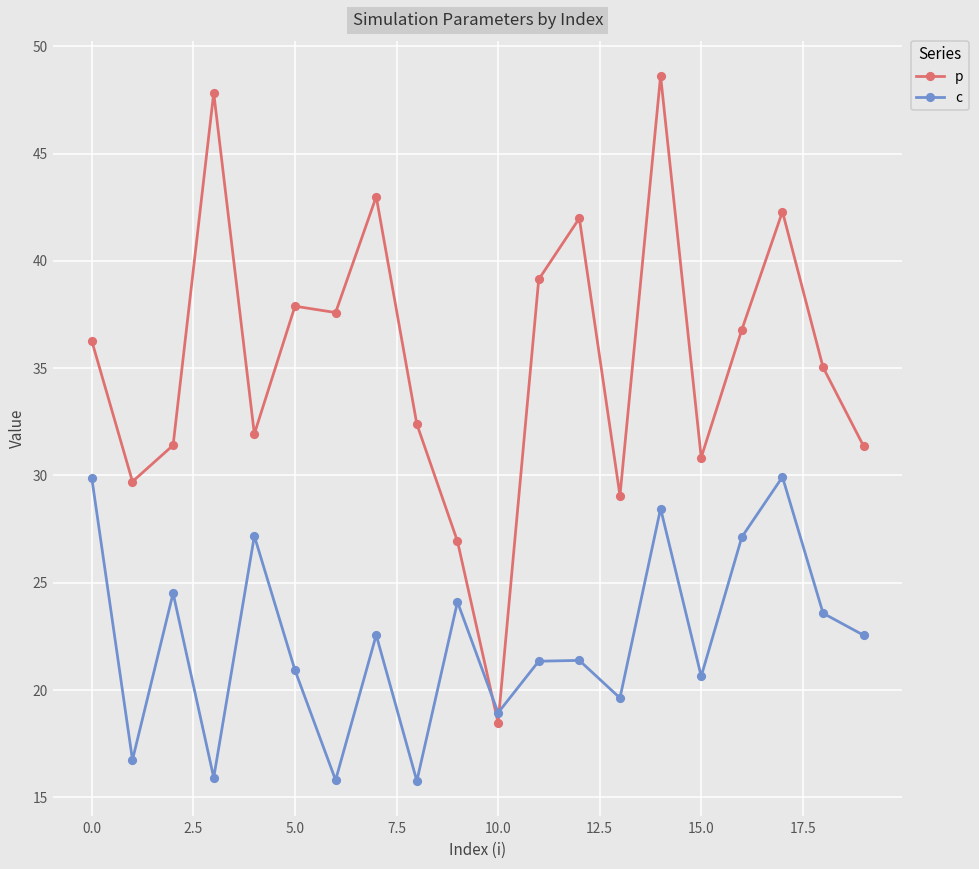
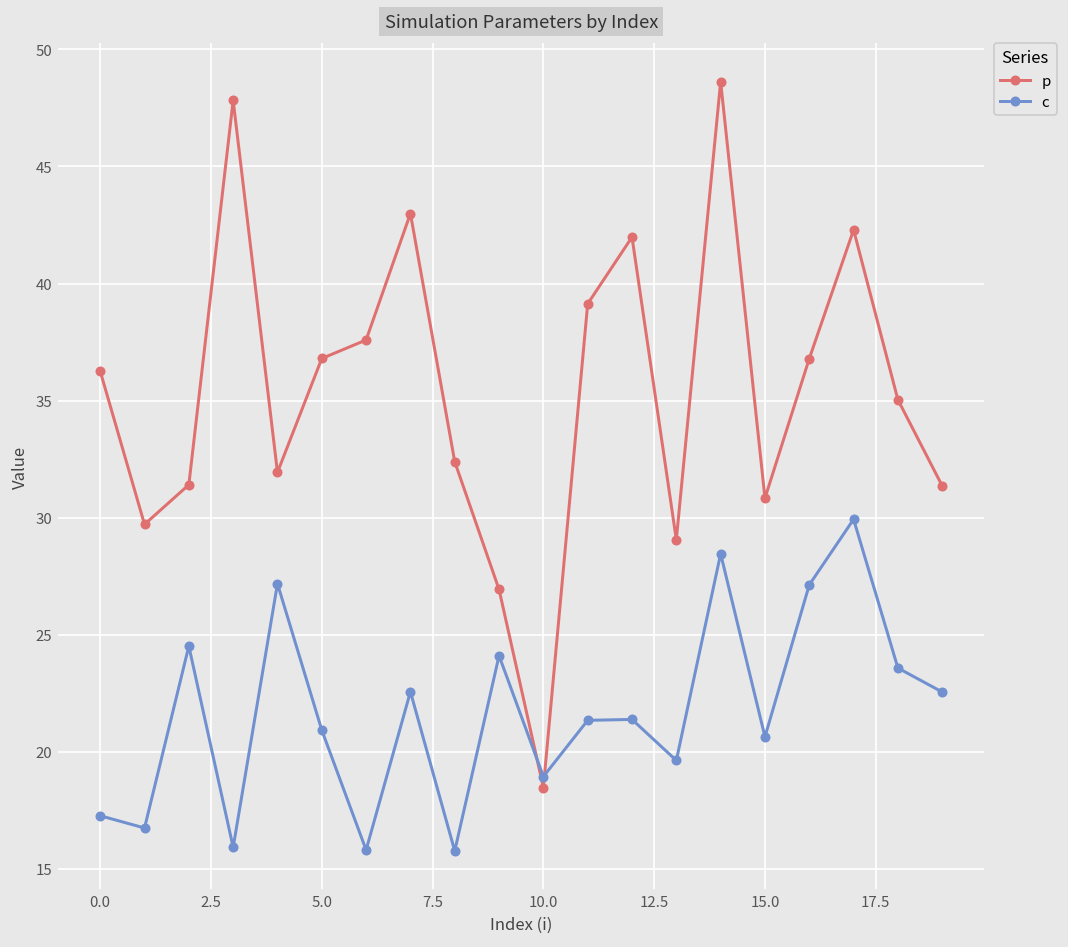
c, 0.0: 29.9 -> 17.3
p, 5.0: 37.9 -> 36.8
